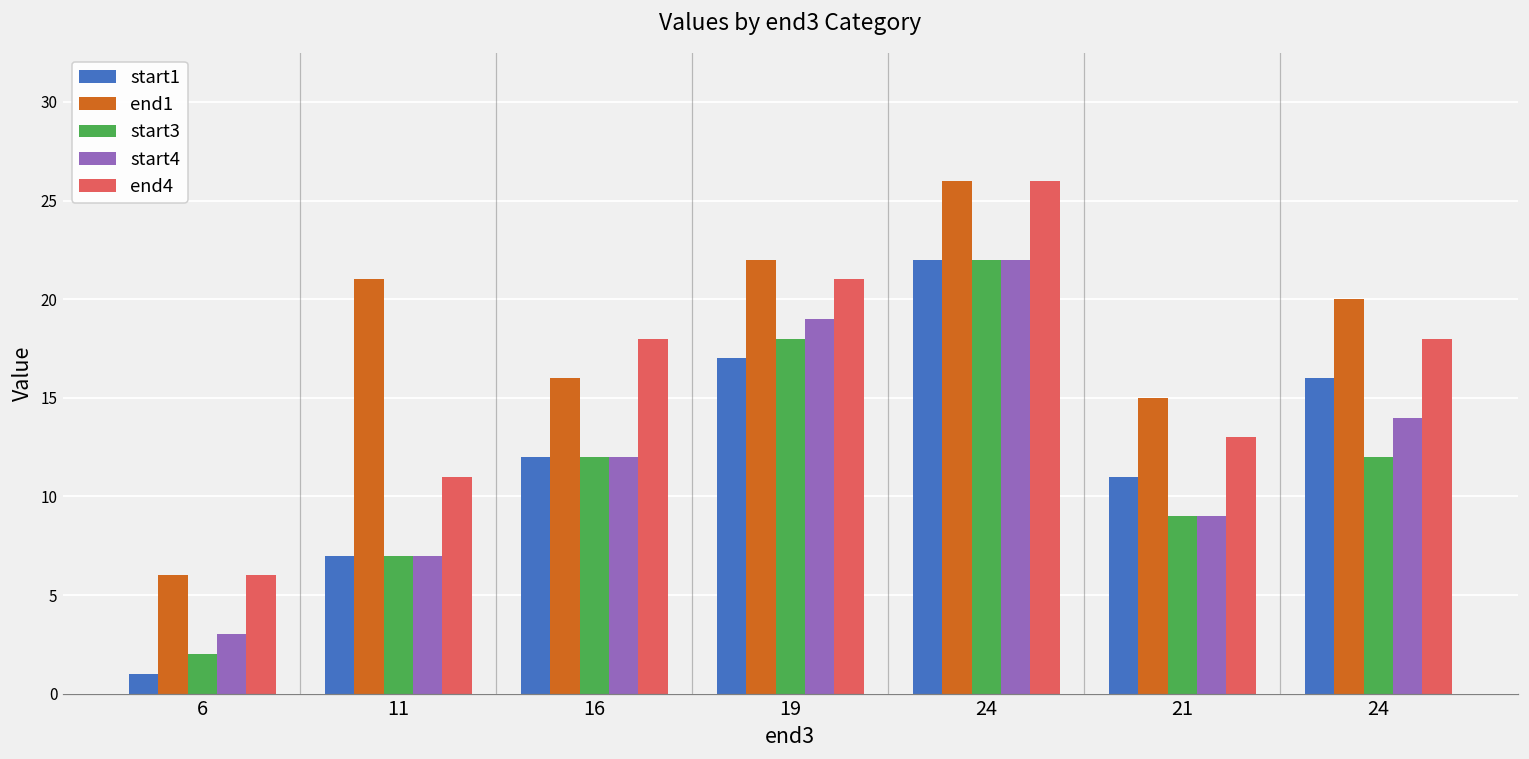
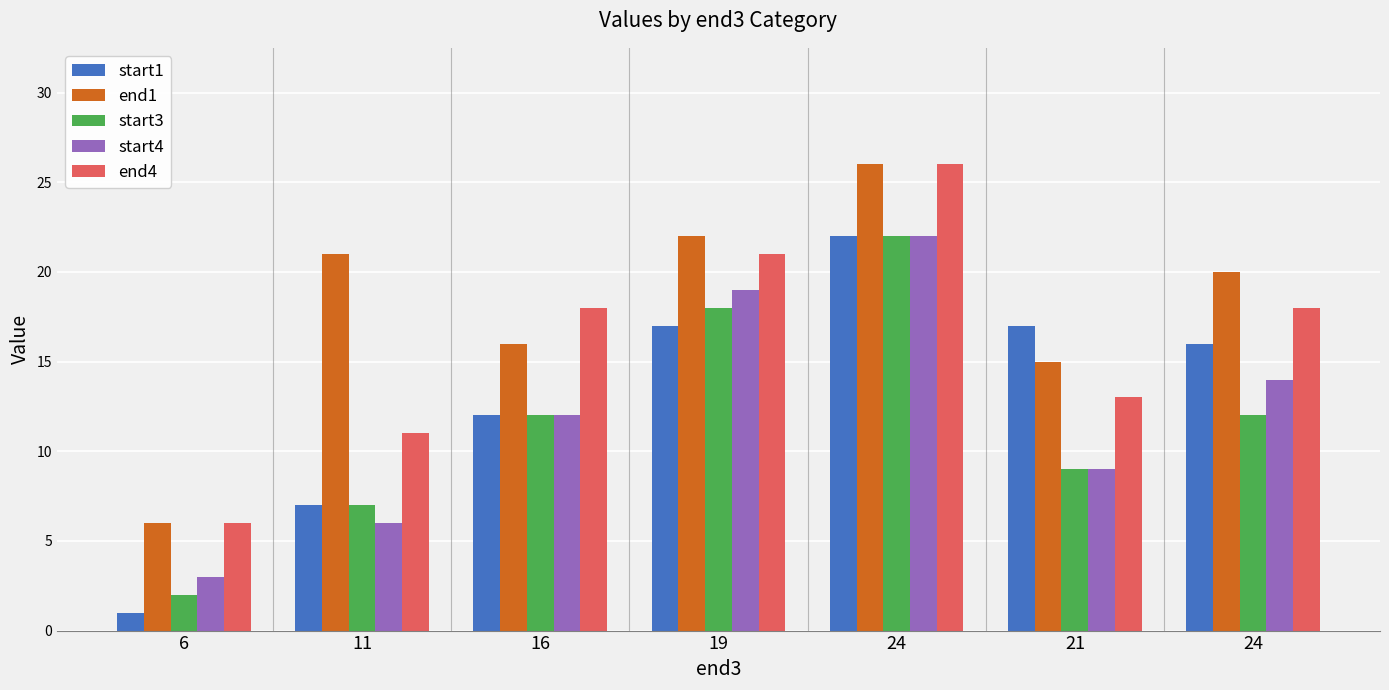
start4, 11: 7 -> 6
start1, 21: 11 -> 17
